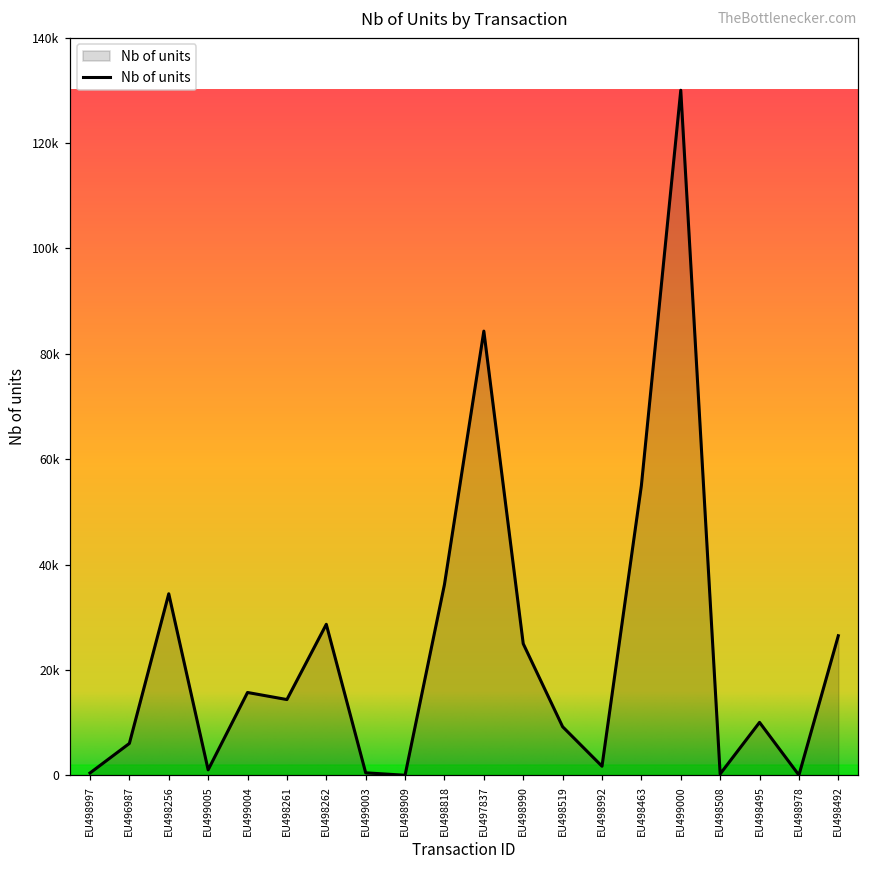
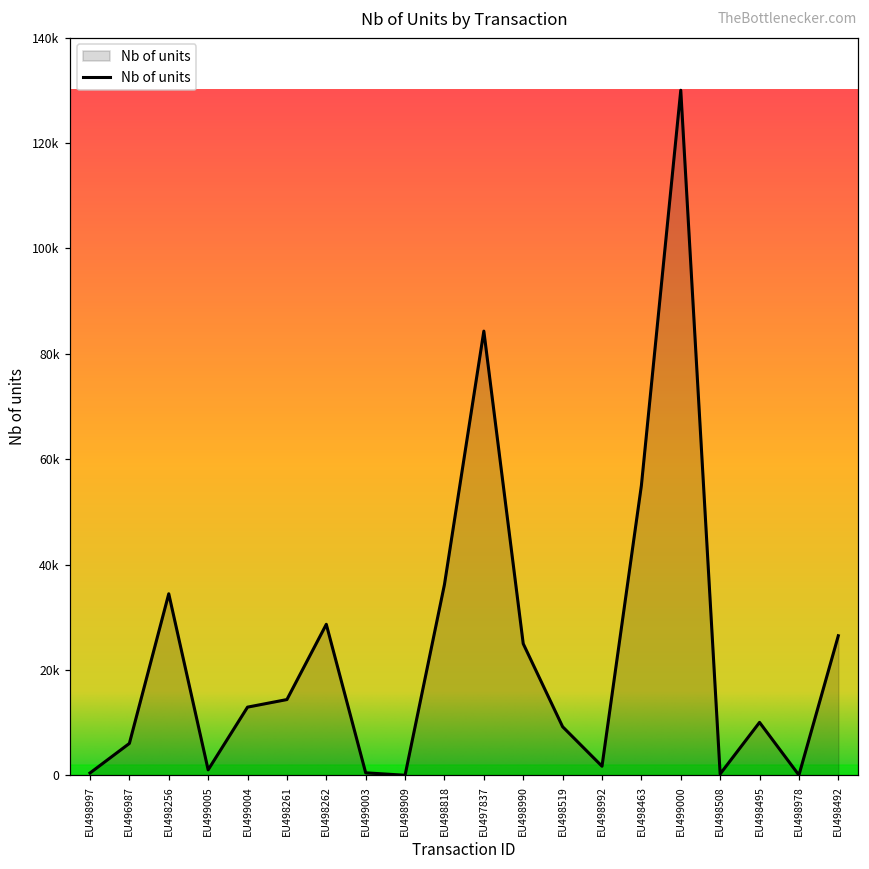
EU499004: 16000 -> 13000
